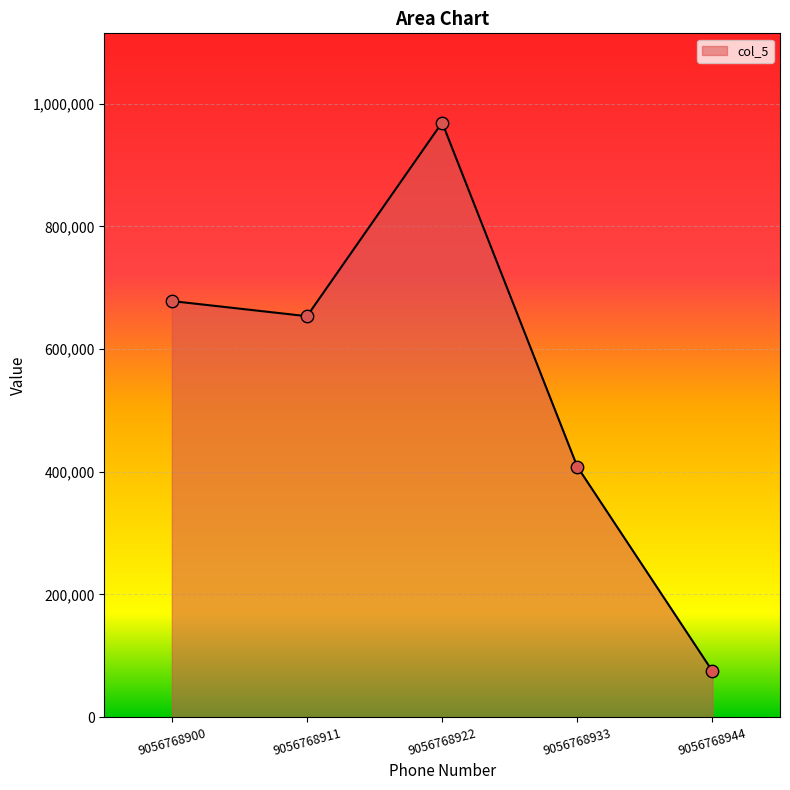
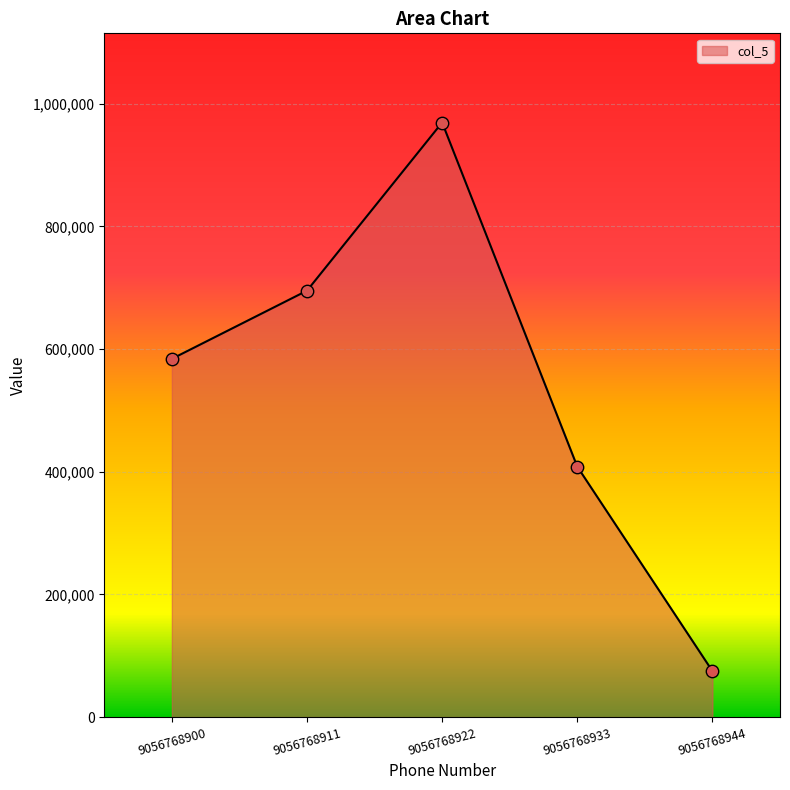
9056768900: 680,000 -> 580,000
9056768911: 650,000 -> 700,000
